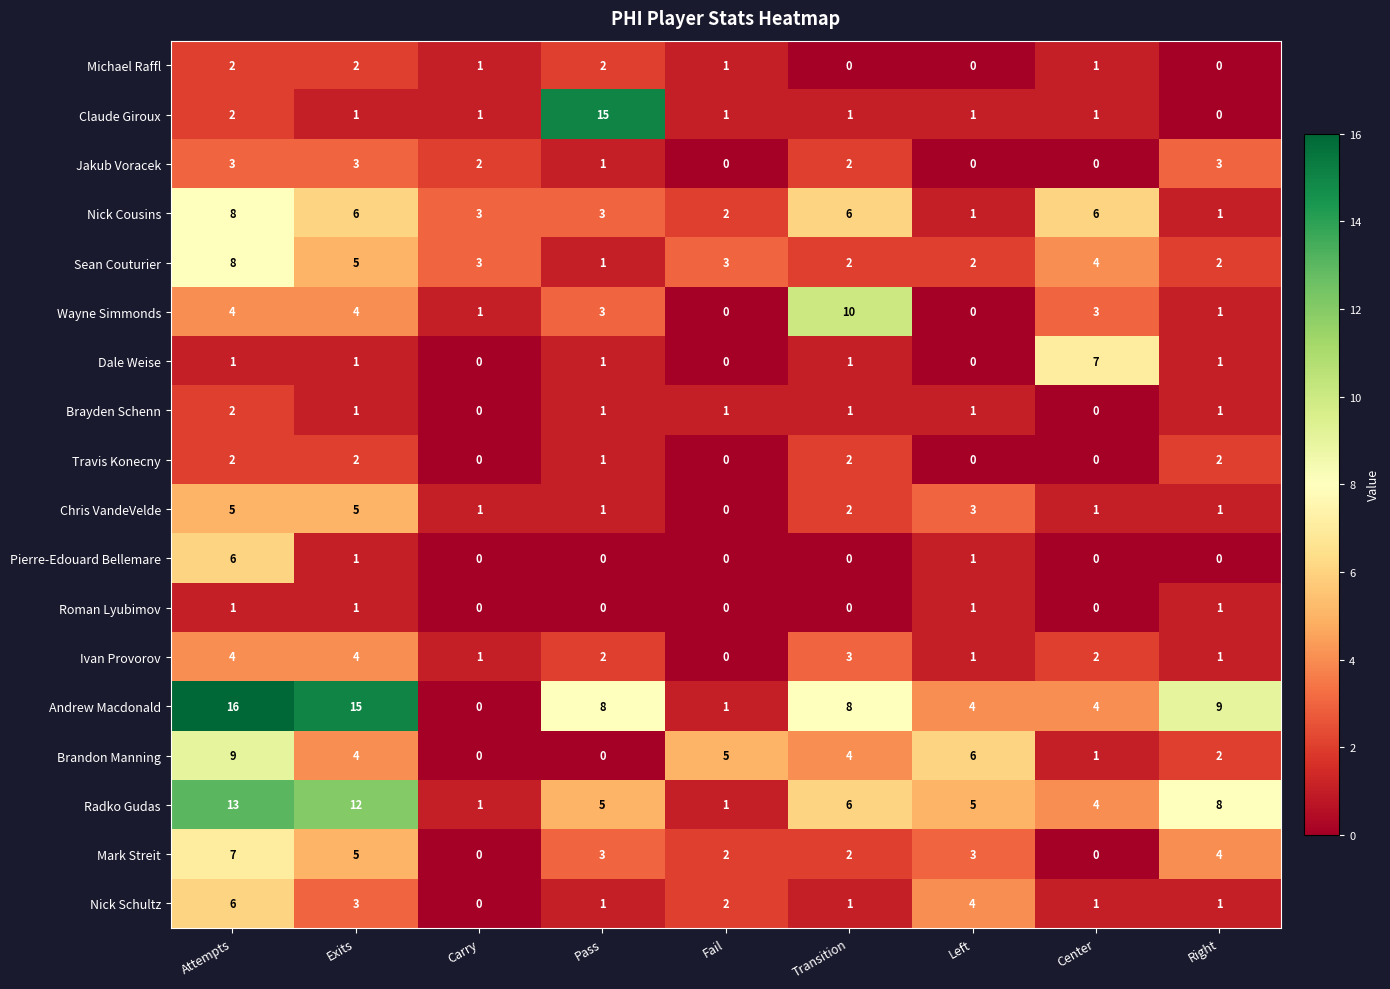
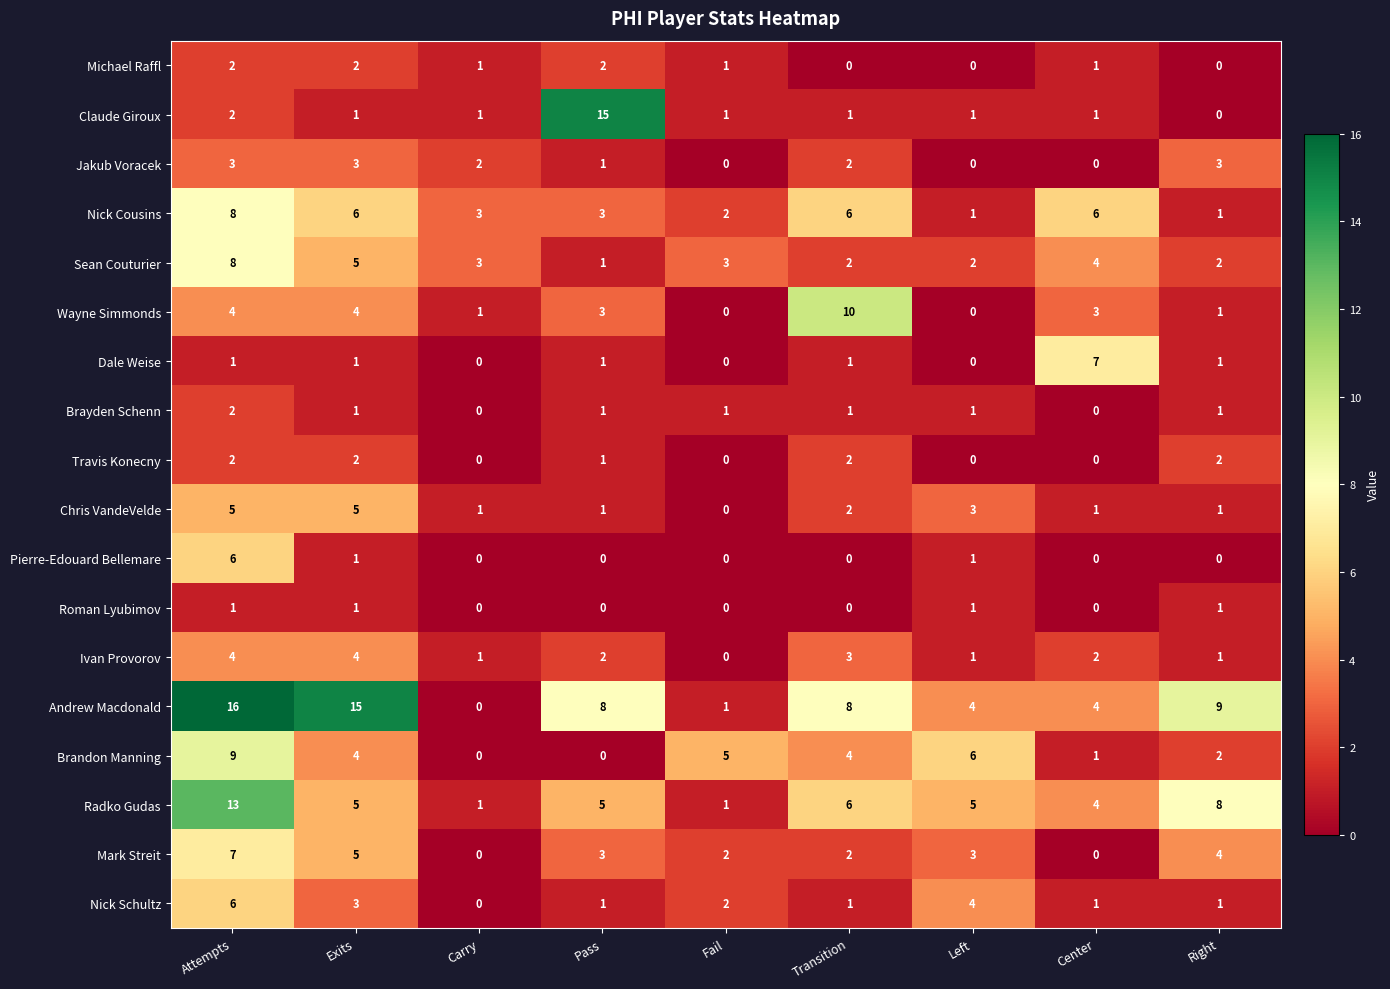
Radko Gudas, Exits: 12 -> 5
